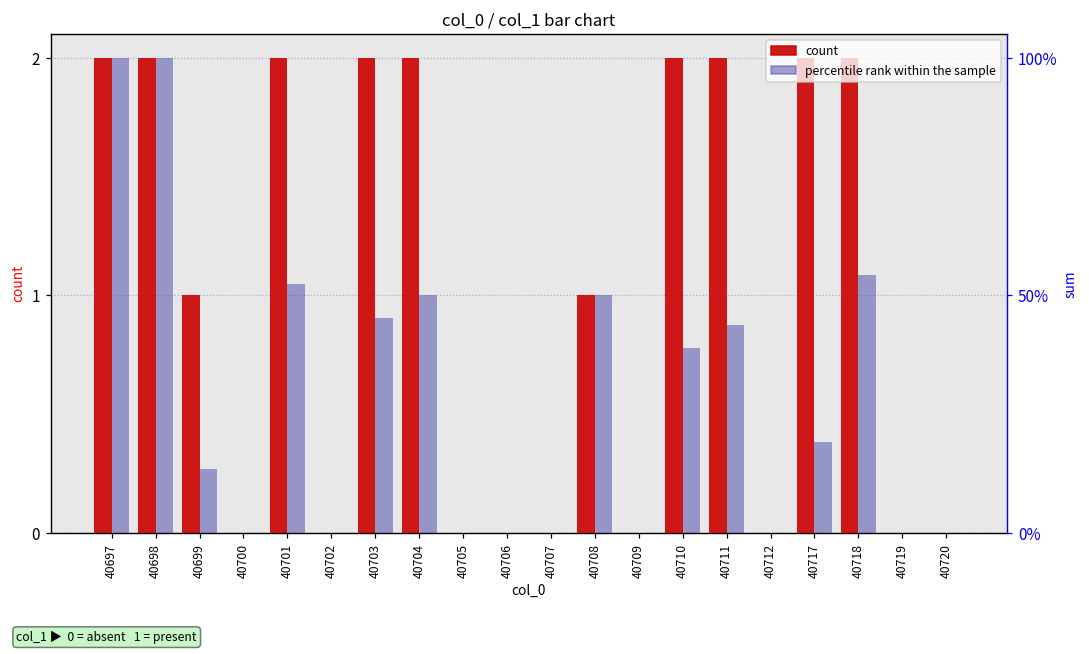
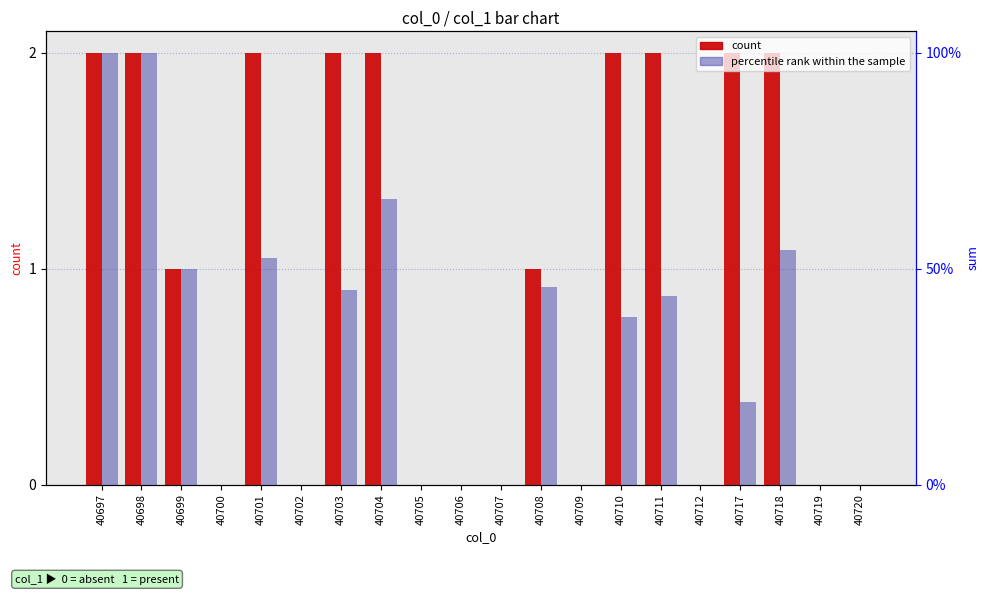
percentile rank within the sample, 40699: 0.27 -> 1.00
percentile rank within the sample, 40704: 1.00 -> 1.32
percentile rank within the sample, 40708: 1.00 -> 0.92
